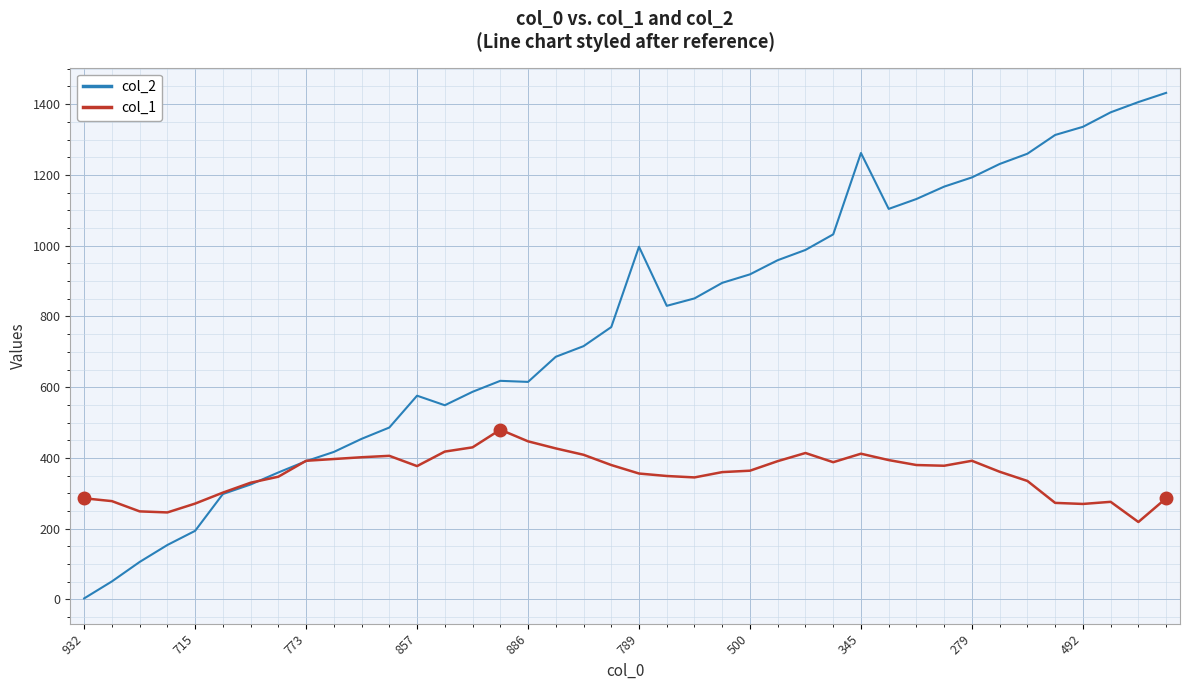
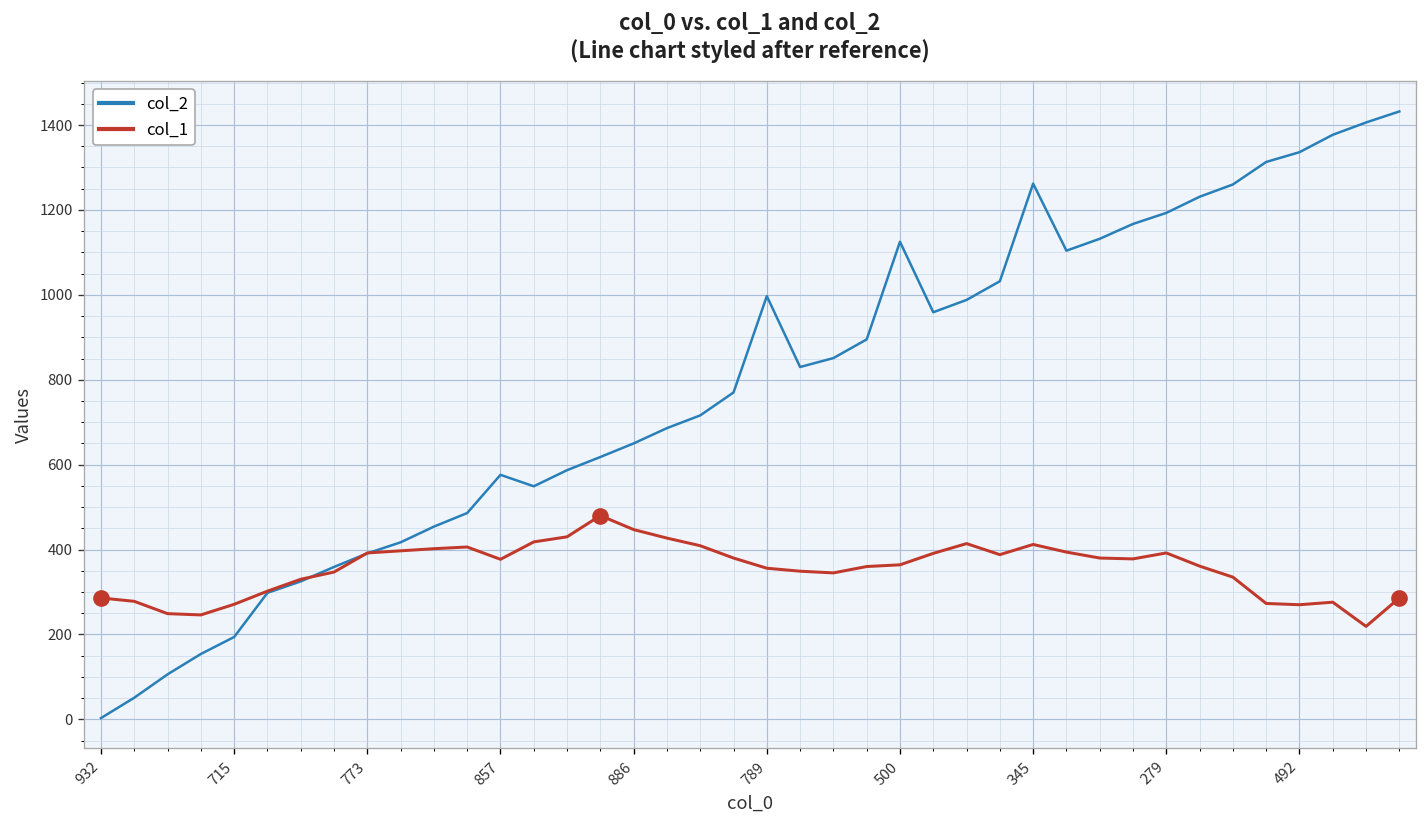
col_2, 886: 620 -> 650
col_2, 500: 920 -> 1130
